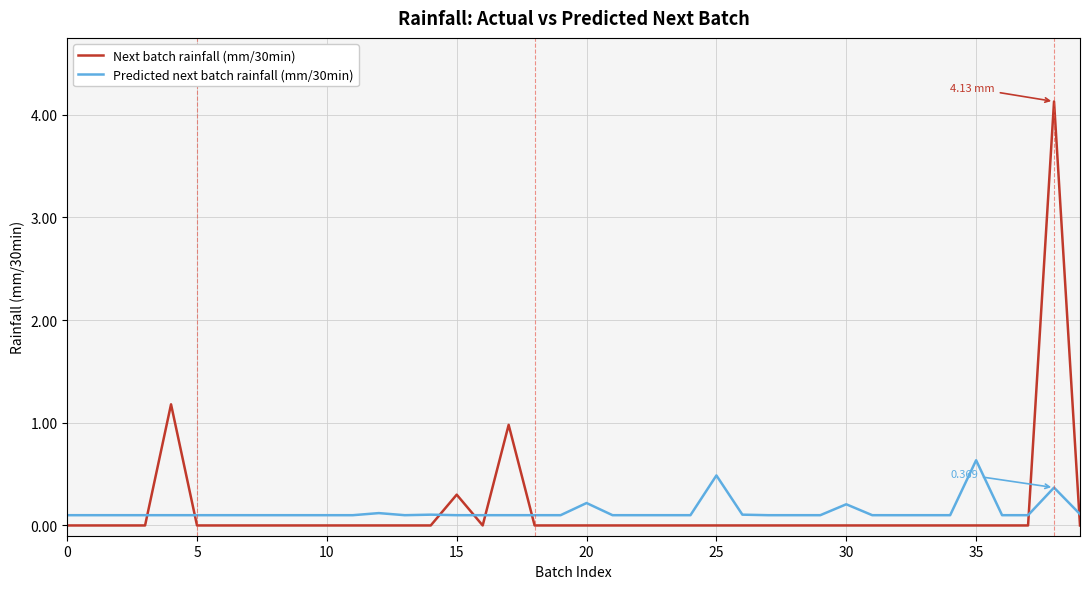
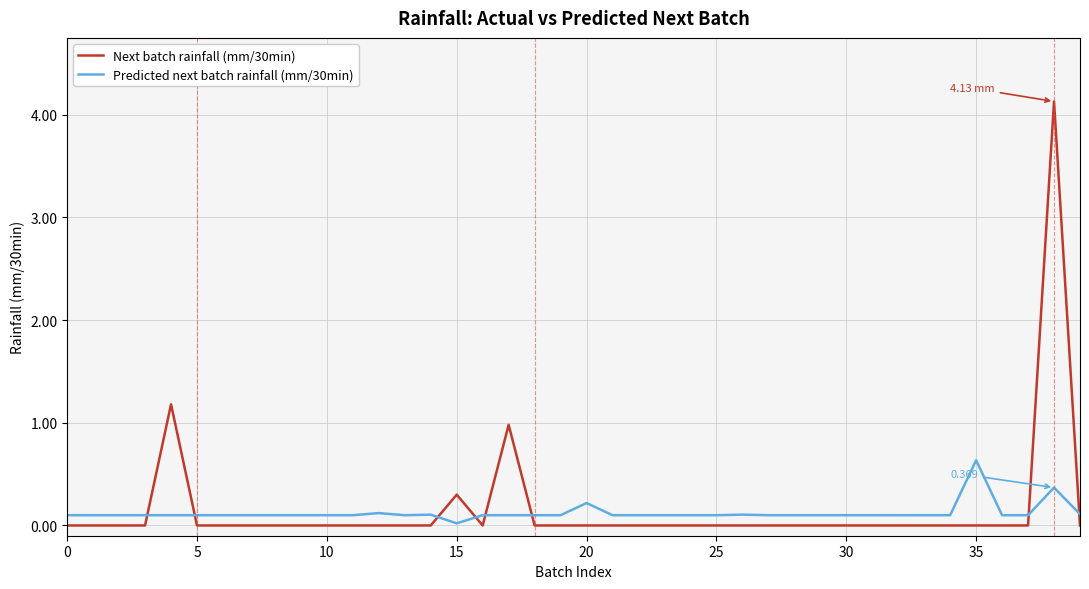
Predicted next batch rainfall (mm/30min), 15: 0.10 -> 0.02
Predicted next batch rainfall (mm/30min), 25: 0.49 -> 0.10
Predicted next batch rainfall (mm/30min), 30: 0.21 -> 0.10
